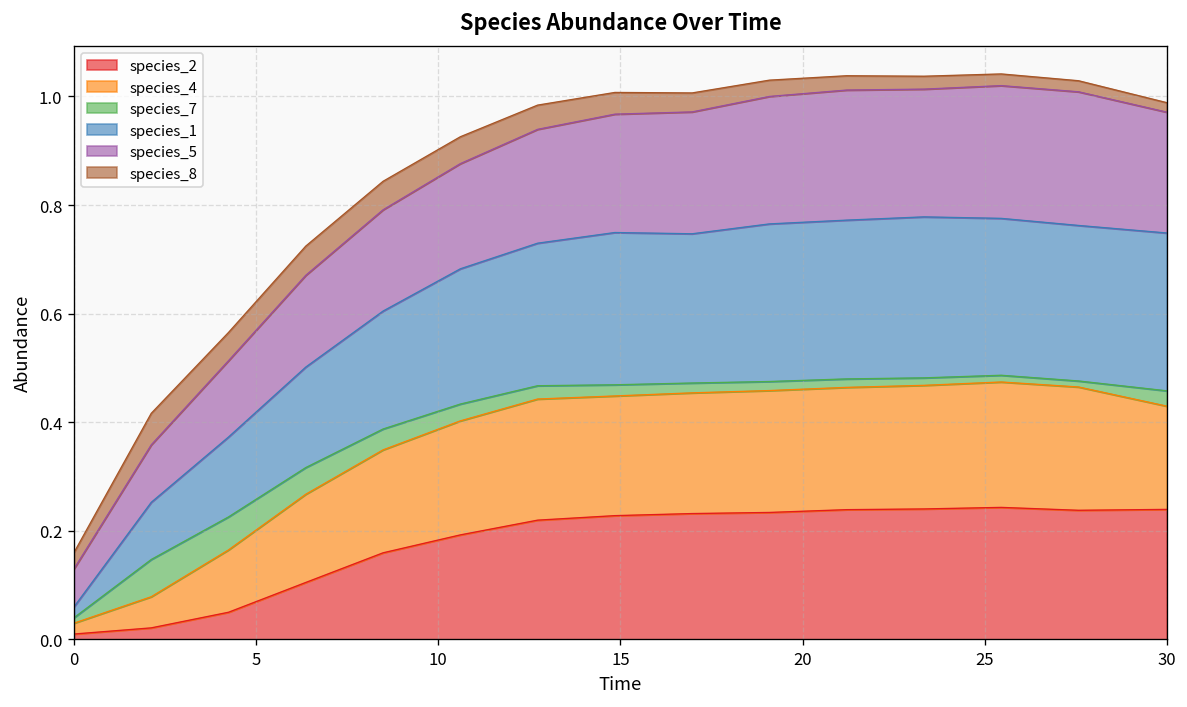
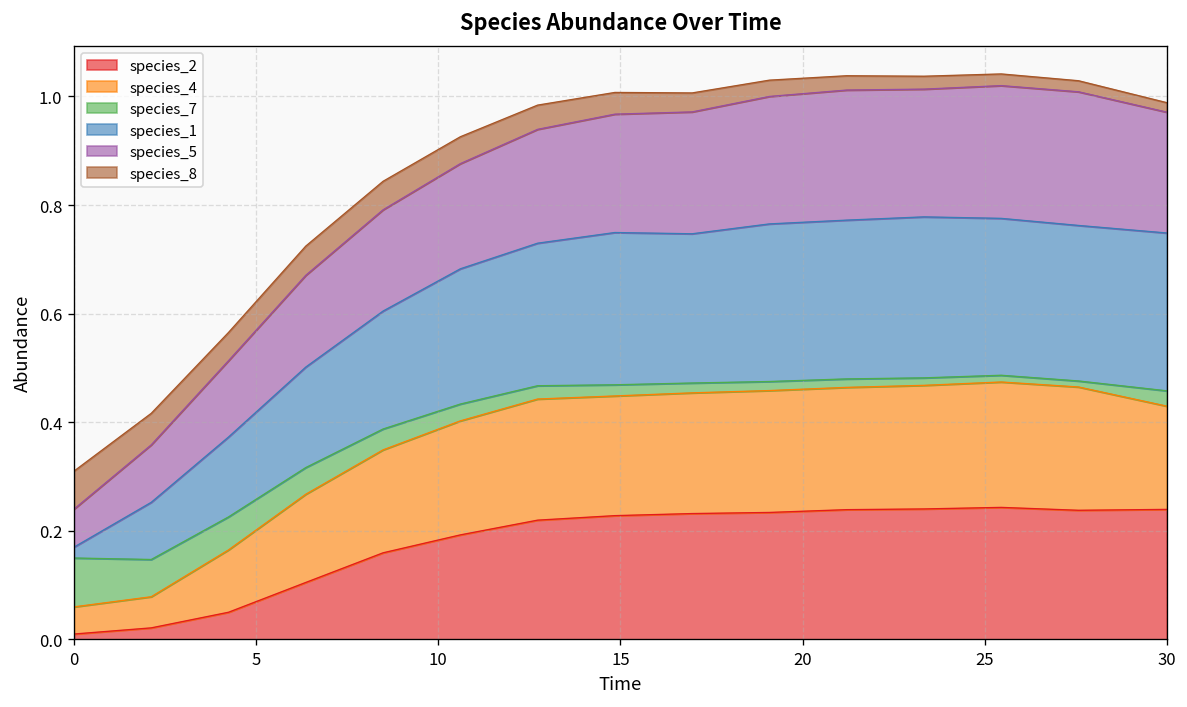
species_4, 0: 0.02 -> 0.05
species_7, 0: 0.01 -> 0.09
species_8, 0: 0.03 -> 0.07
